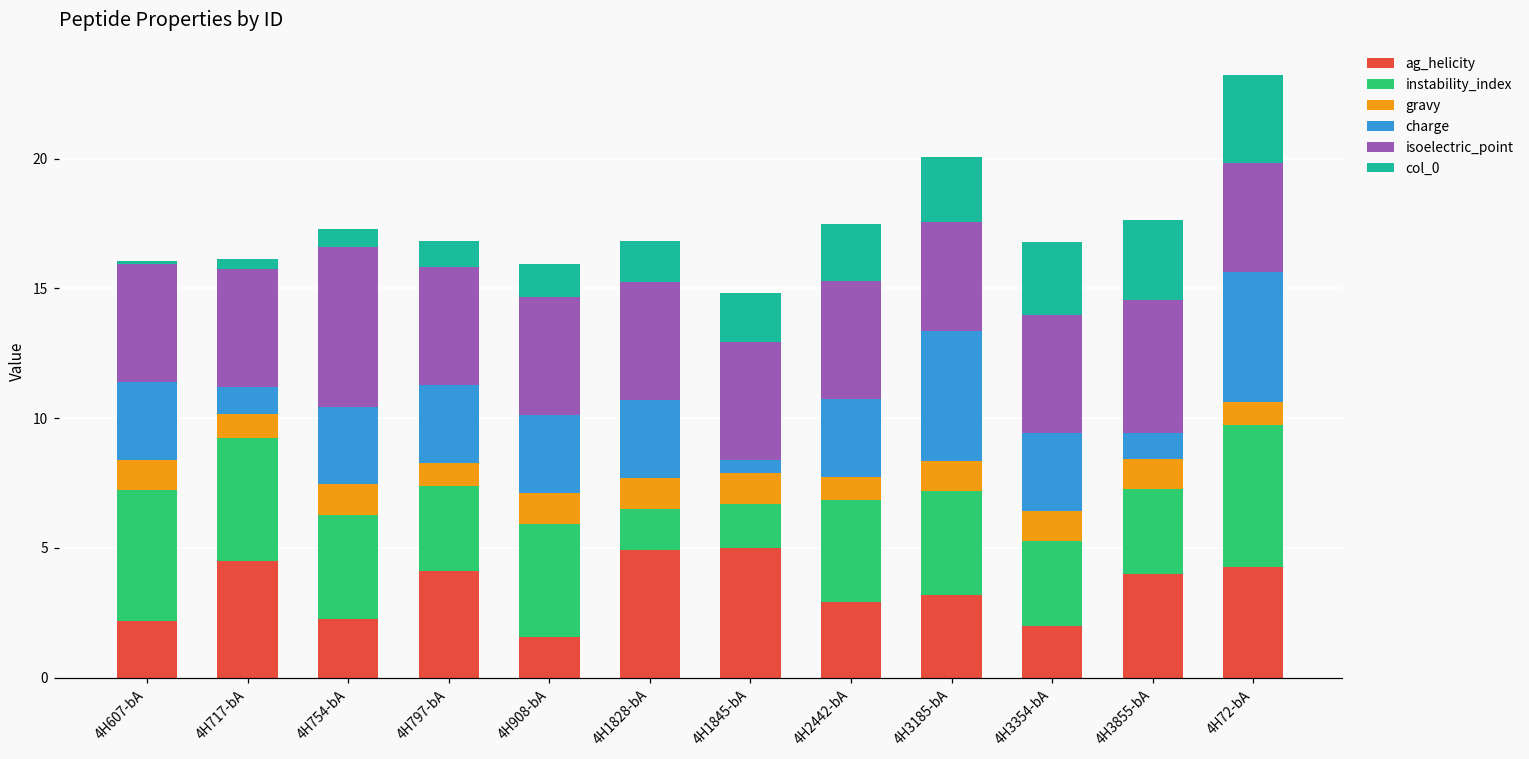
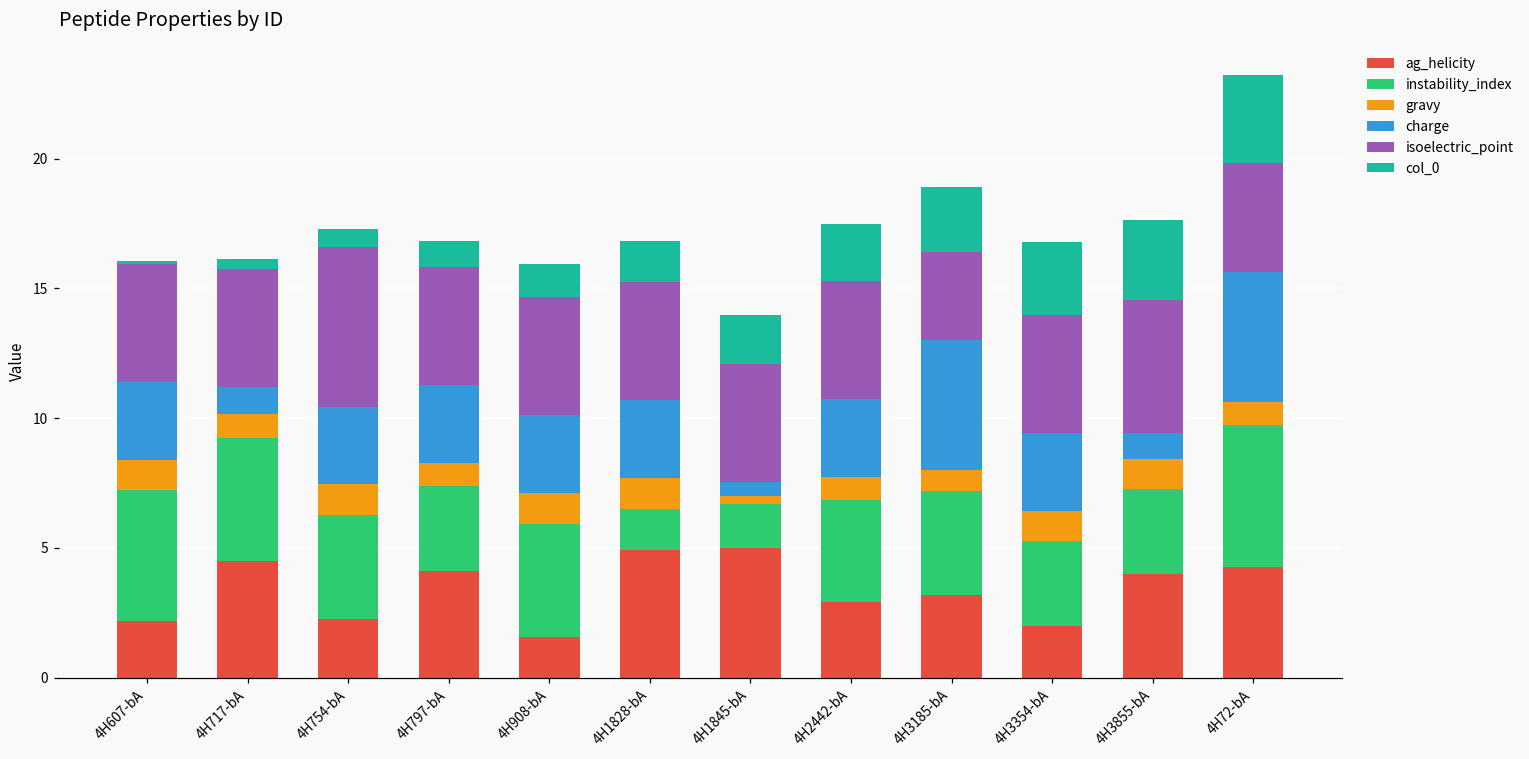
gravy, 4H1845-bA: 1.2 -> 0.3
gravy, 4H3185-bA: 1.2 -> 0.8
isoelectric_point, 4H3185-bA: 4.2 -> 3.4
